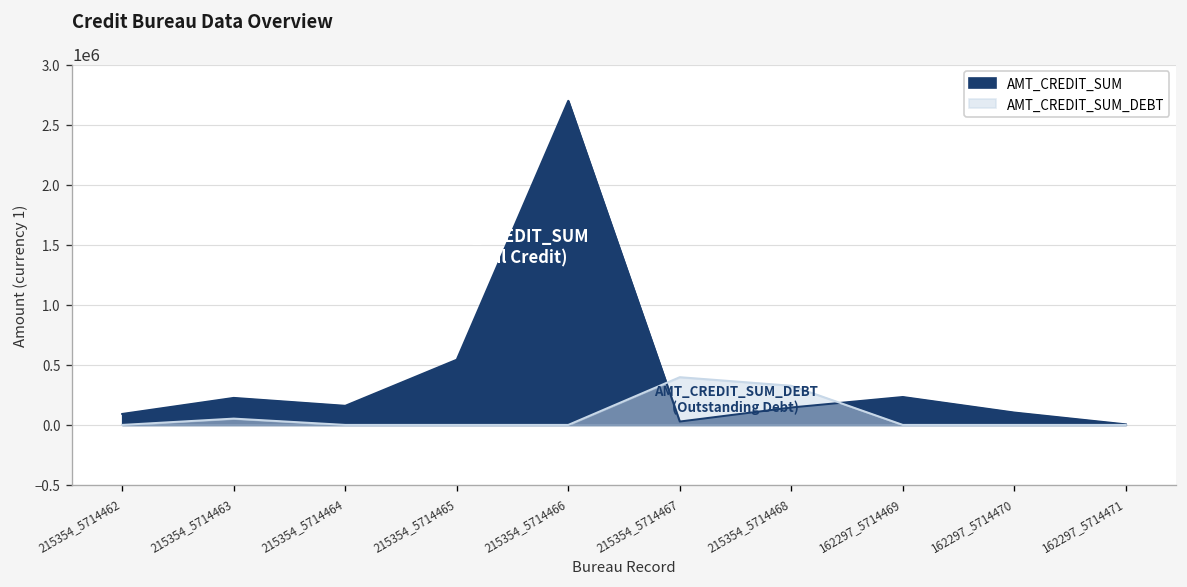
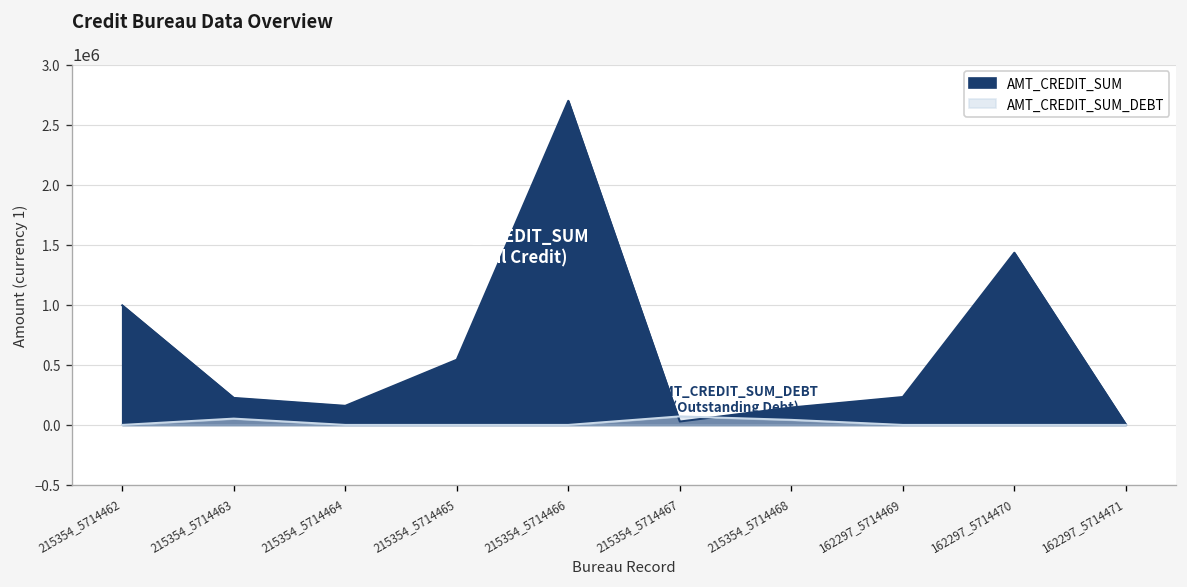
AMT_CREDIT_SUM, 215354_5714462: 90000 -> 1000000
AMT_CREDIT_SUM_DEBT, 215354_5714467: 400000 -> 70000
AMT_CREDIT_SUM_DEBT, 215354_5714468: 330000 -> 40000
AMT_CREDIT_SUM, 162297_5714470: 100000 -> 1430000
